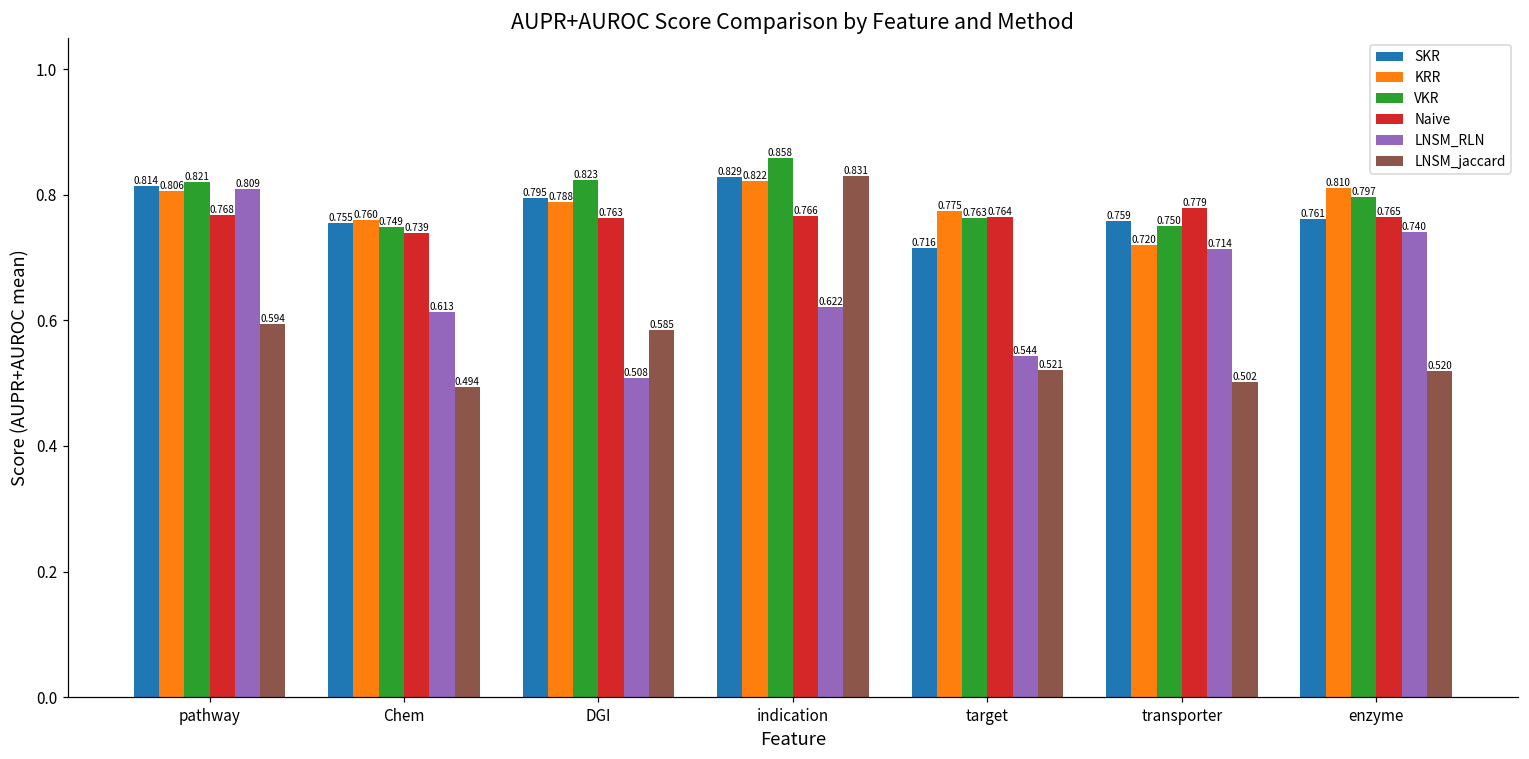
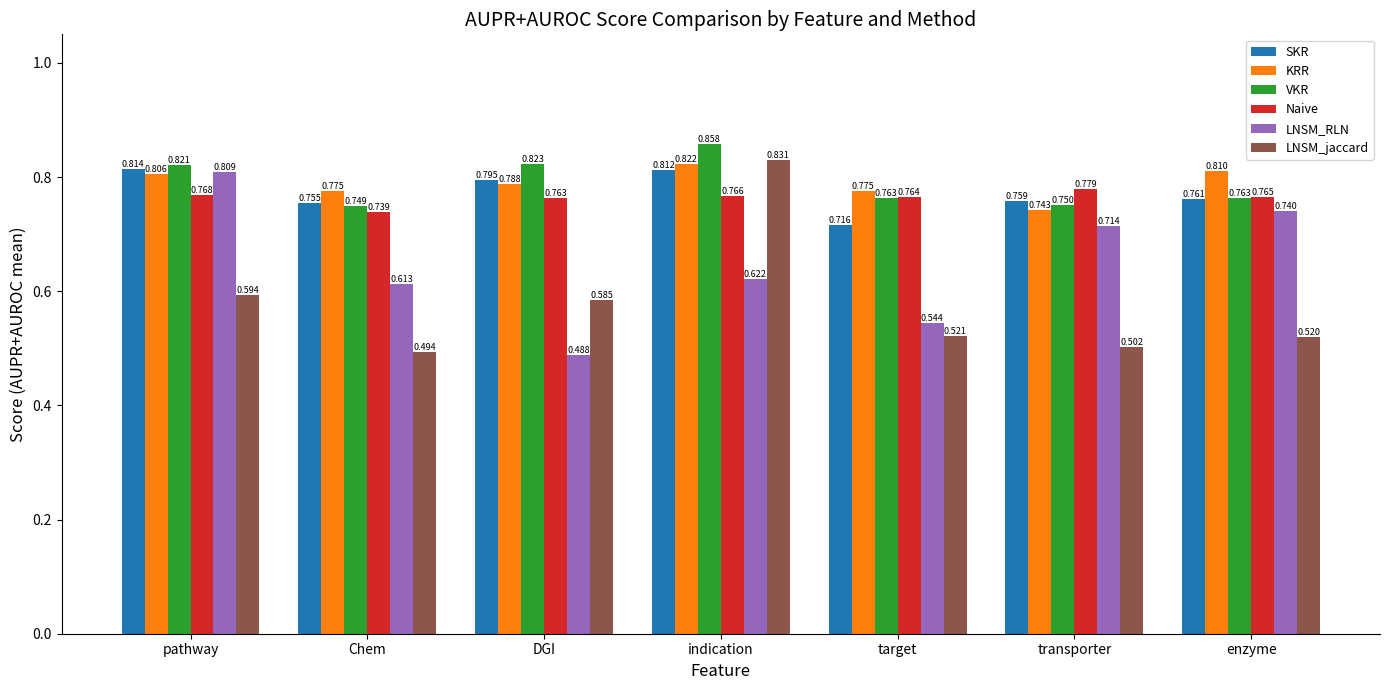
KRR, Chem: 0.760 -> 0.775
LNSM_RLN, DGI: 0.508 -> 0.488
SKR, indication: 0.829 -> 0.812
KRR, transporter: 0.720 -> 0.743
VKR, enzyme: 0.797 -> 0.763
